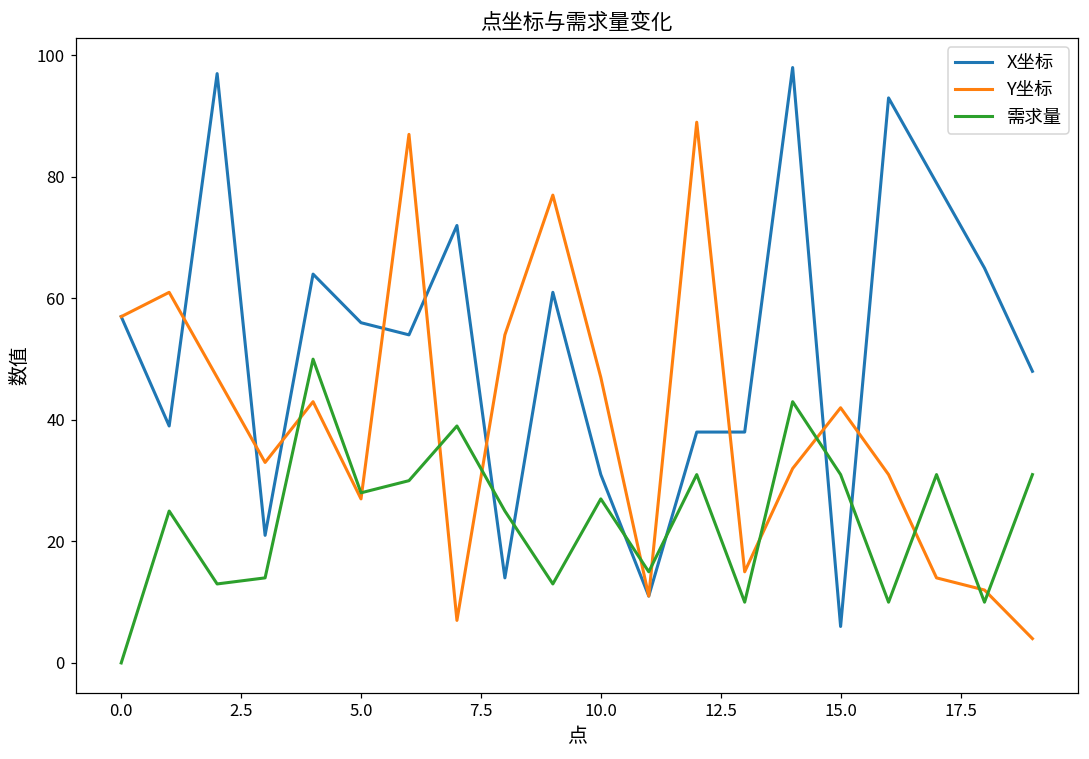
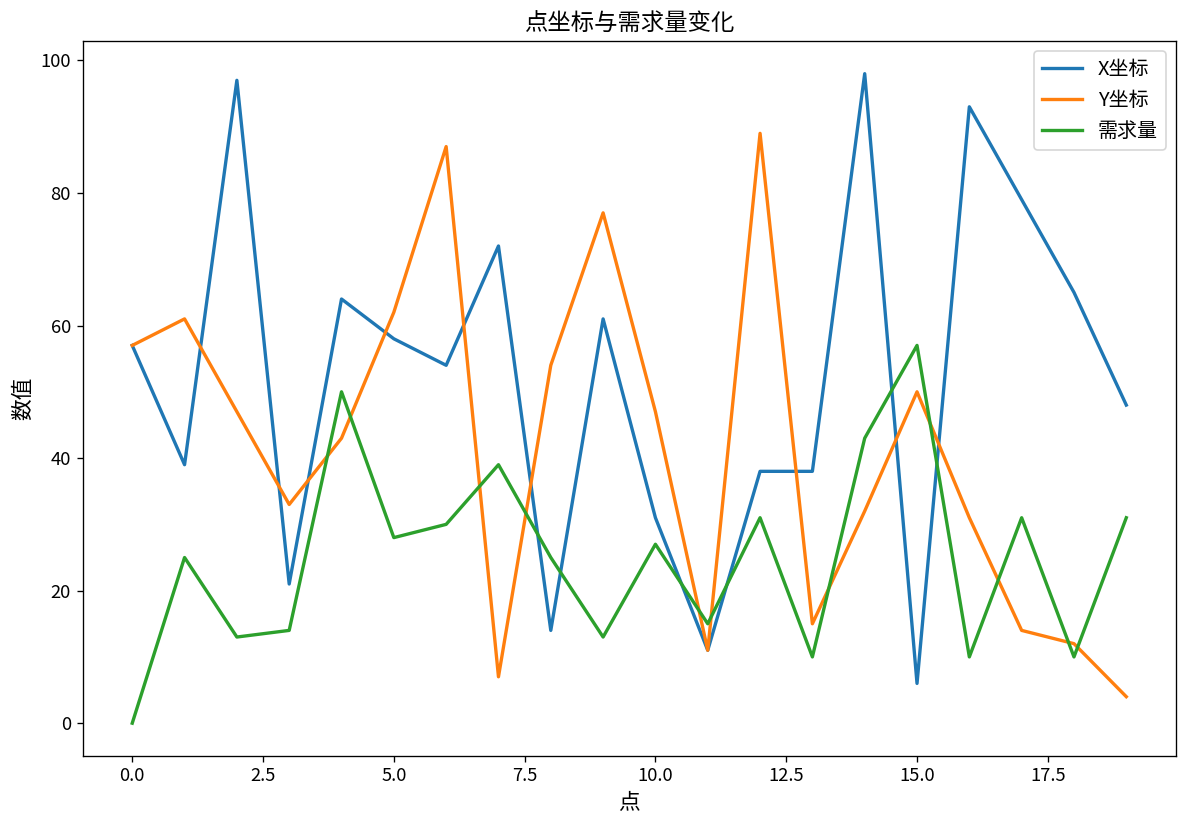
X坐标, 5.0: 56 -> 58
Y坐标, 5.0: 27 -> 62
Y坐标, 15.0: 42 -> 50
需求量, 15.0: 31 -> 57
